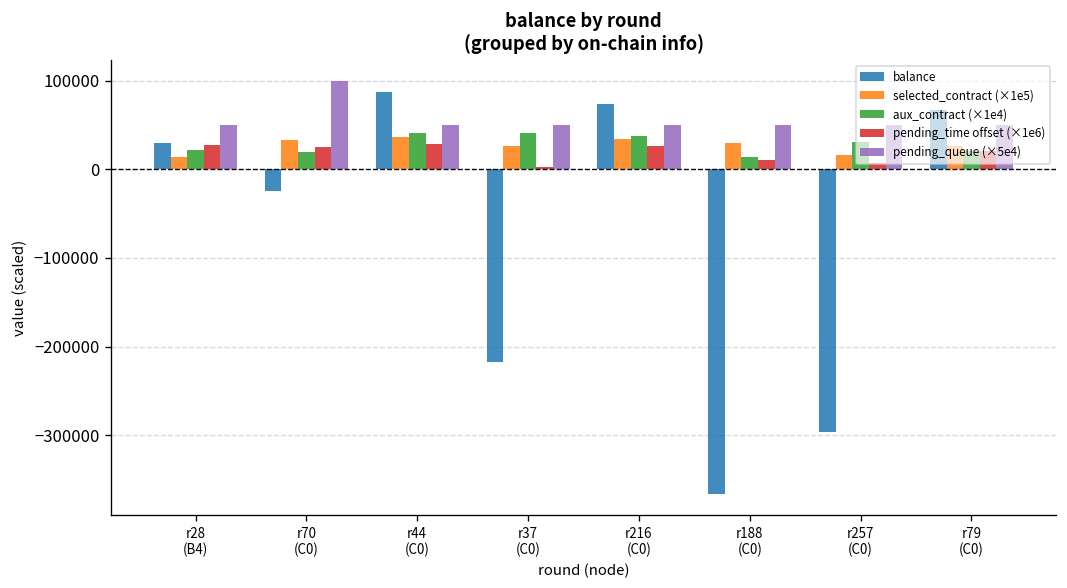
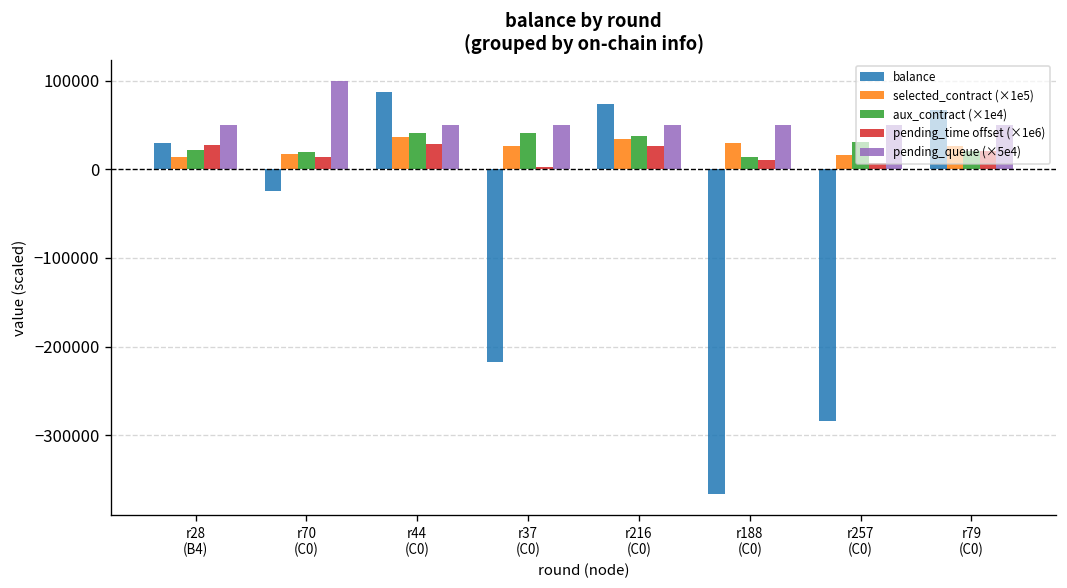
selected_contract (×1e5), r70 (C0): 30000 -> 20000
pending_time offset (×1e6), r70 (C0): 20000 -> 10000
balance, r257 (C0): -300000 -> -280000
